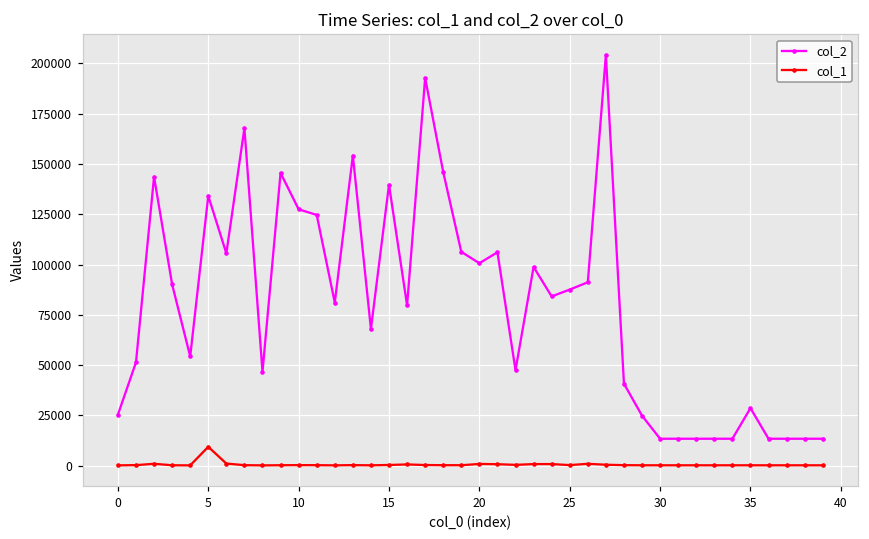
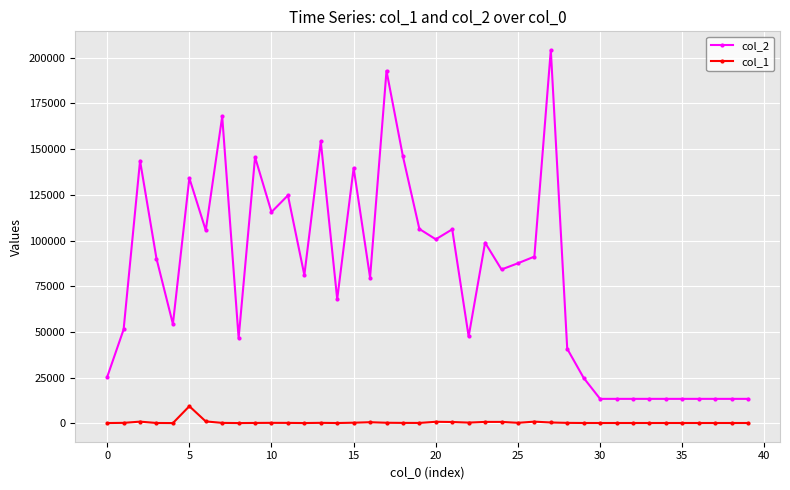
col_2, 10: 127000 -> 116000
col_2, 35: 29000 -> 13000
